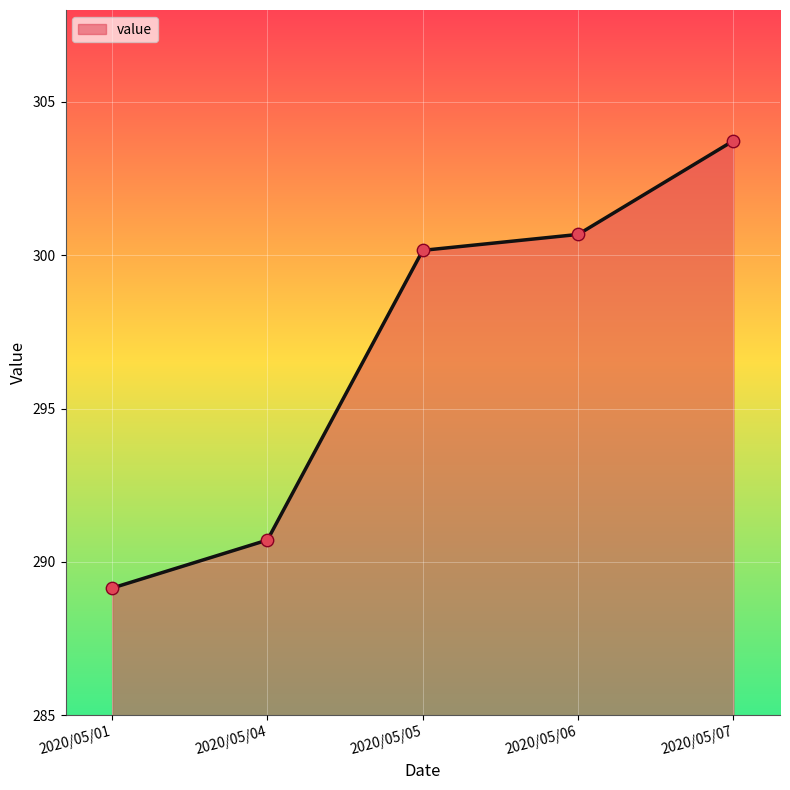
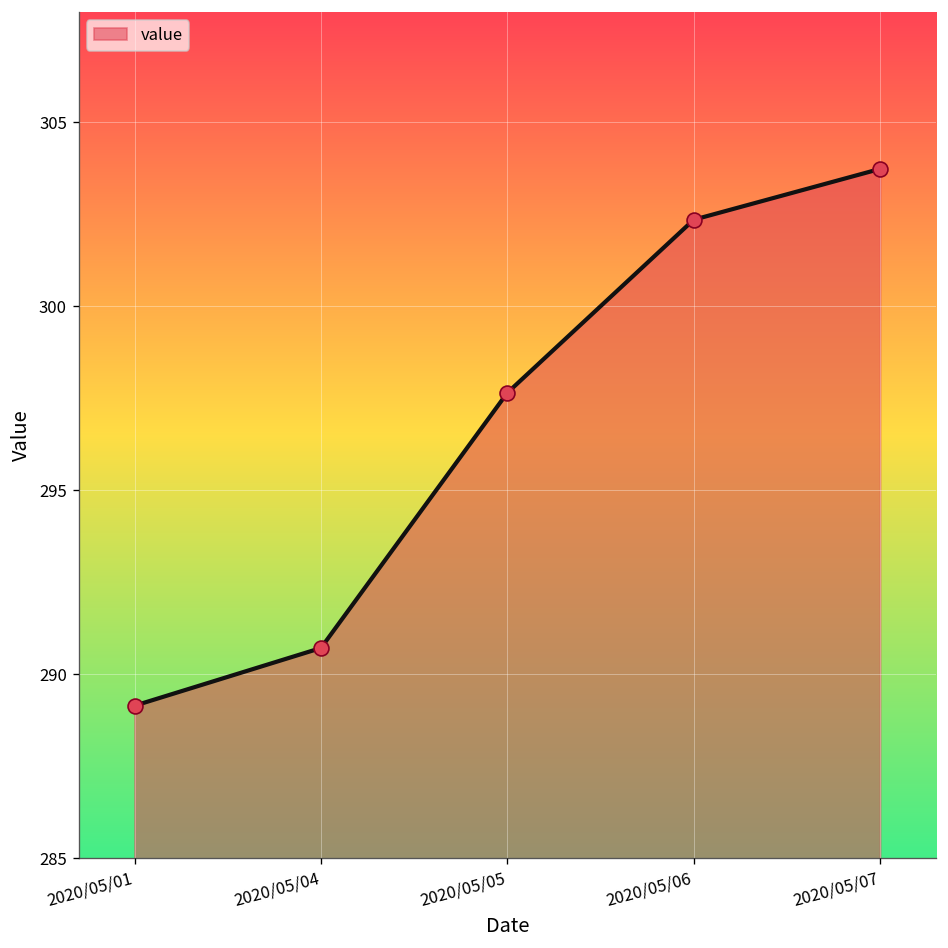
2020/05/05: 300.2 -> 297.7
2020/05/06: 300.7 -> 302.4
